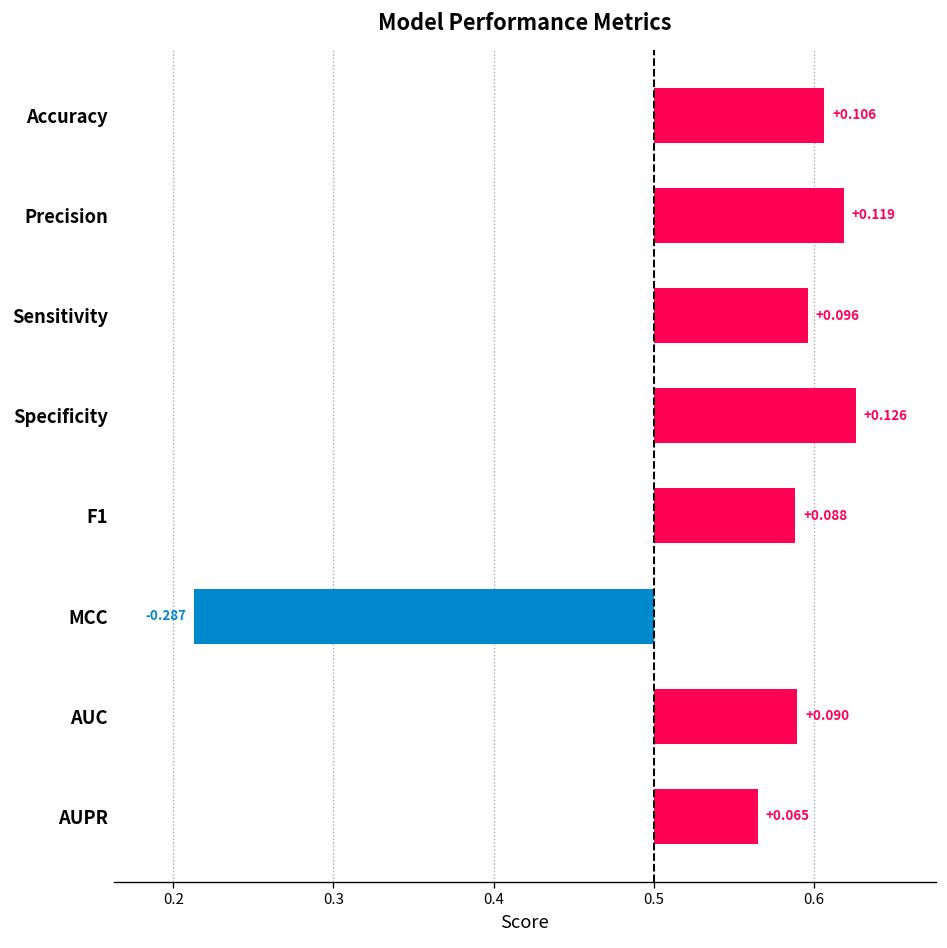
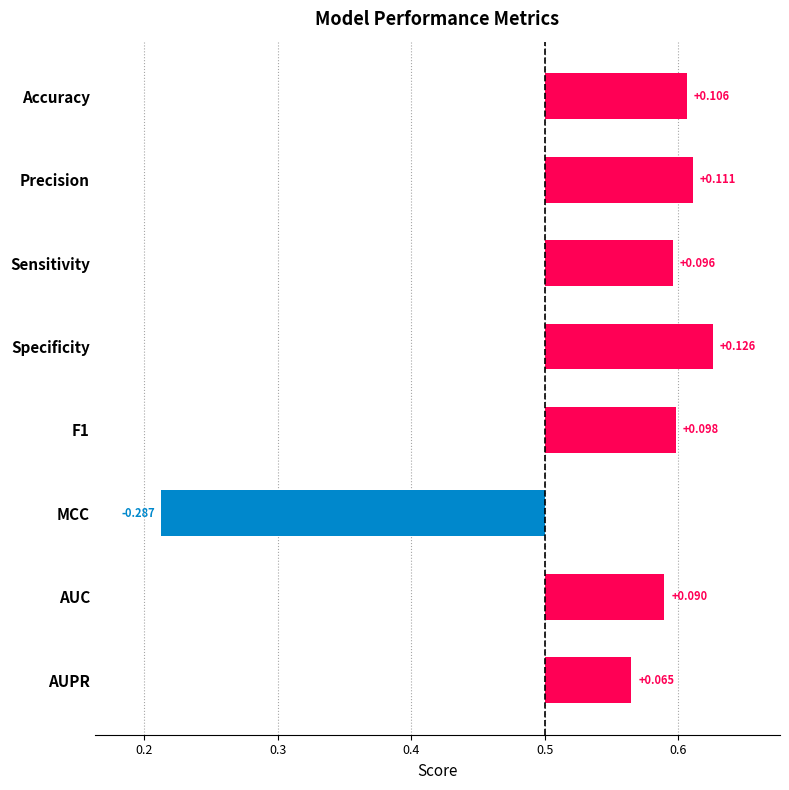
Precision: +0.119 -> +0.111
F1: +0.088 -> +0.098
